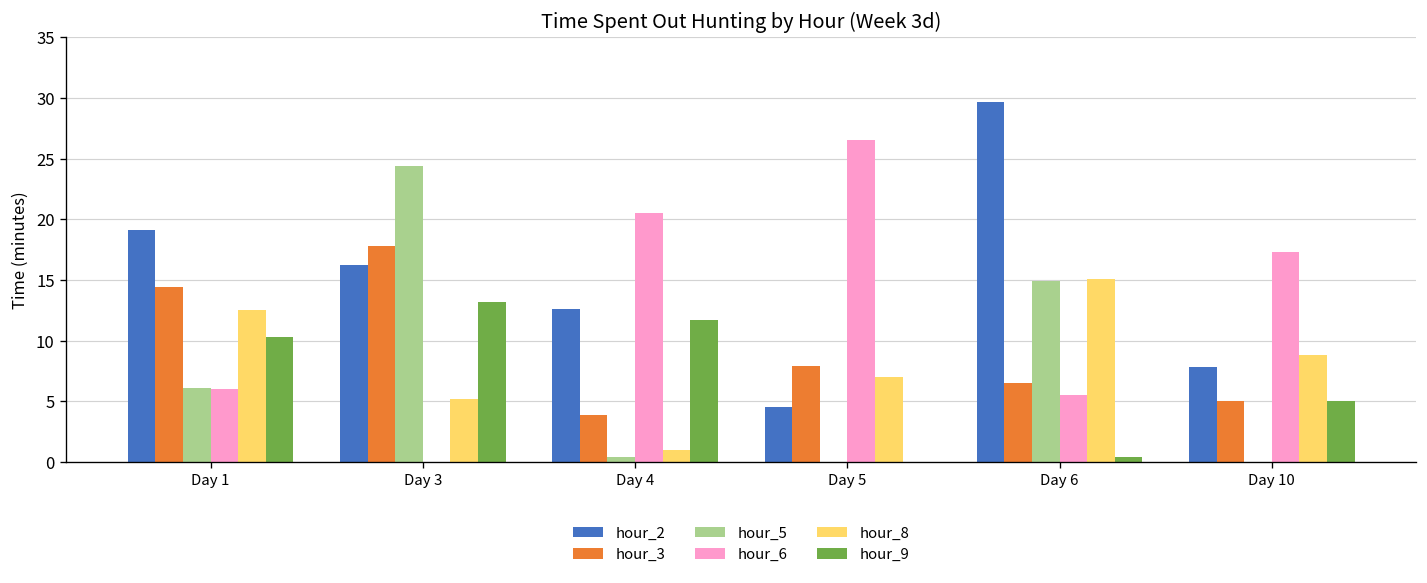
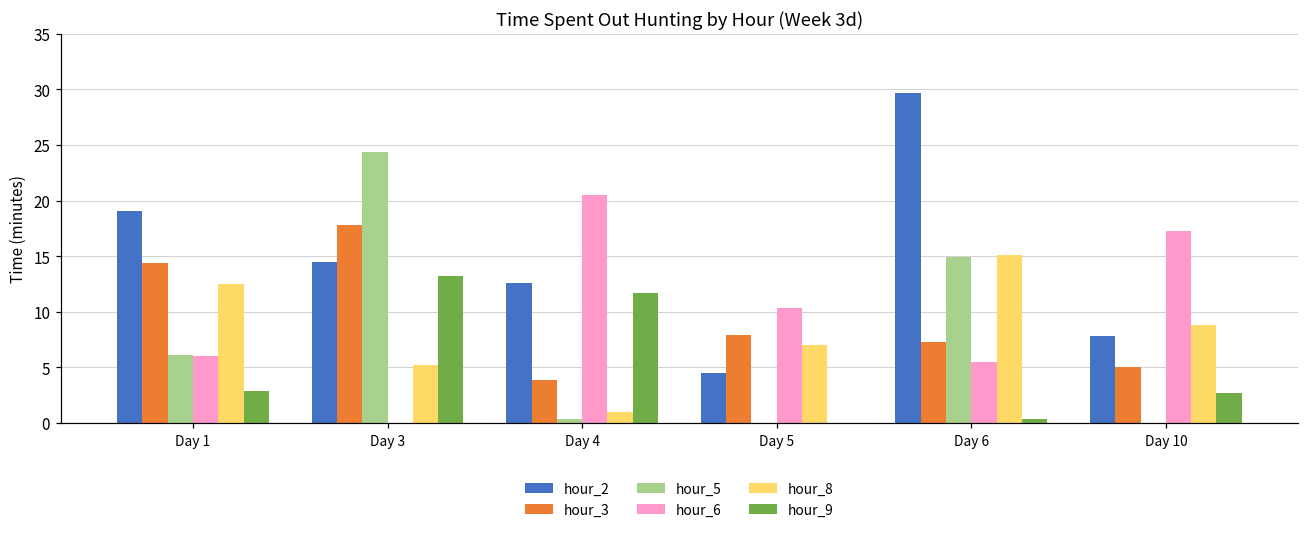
hour_9, Day 1: 10.3 -> 2.9
hour_2, Day 3: 16.2 -> 14.5
hour_6, Day 5: 26.5 -> 10.3
hour_3, Day 6: 6.5 -> 7.3
hour_9, Day 10: 5.0 -> 2.7
